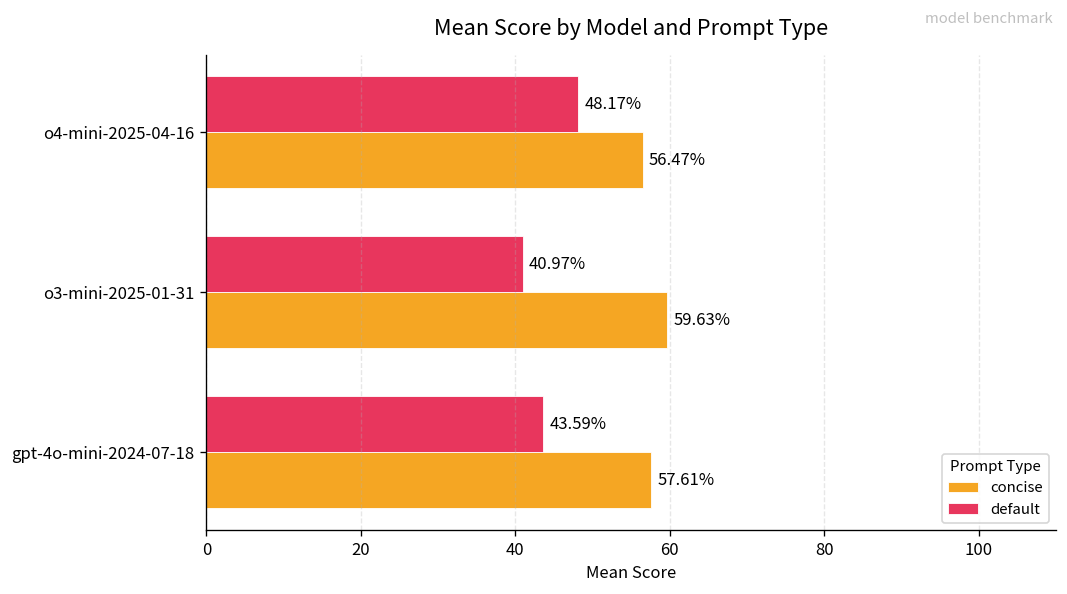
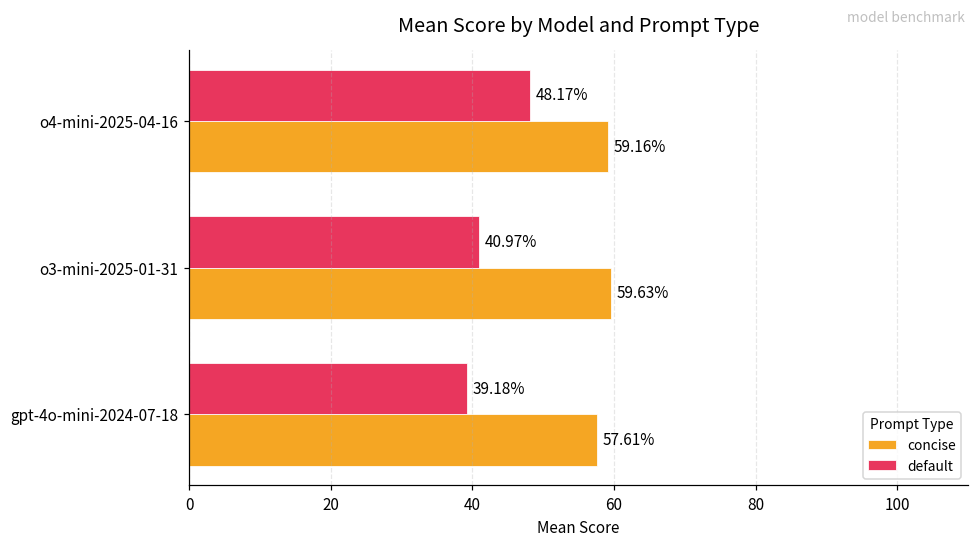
concise, o4-mini-2025-04-16: 56.47% -> 59.16%
default, gpt-4o-mini-2024-07-18: 43.59% -> 39.18%
